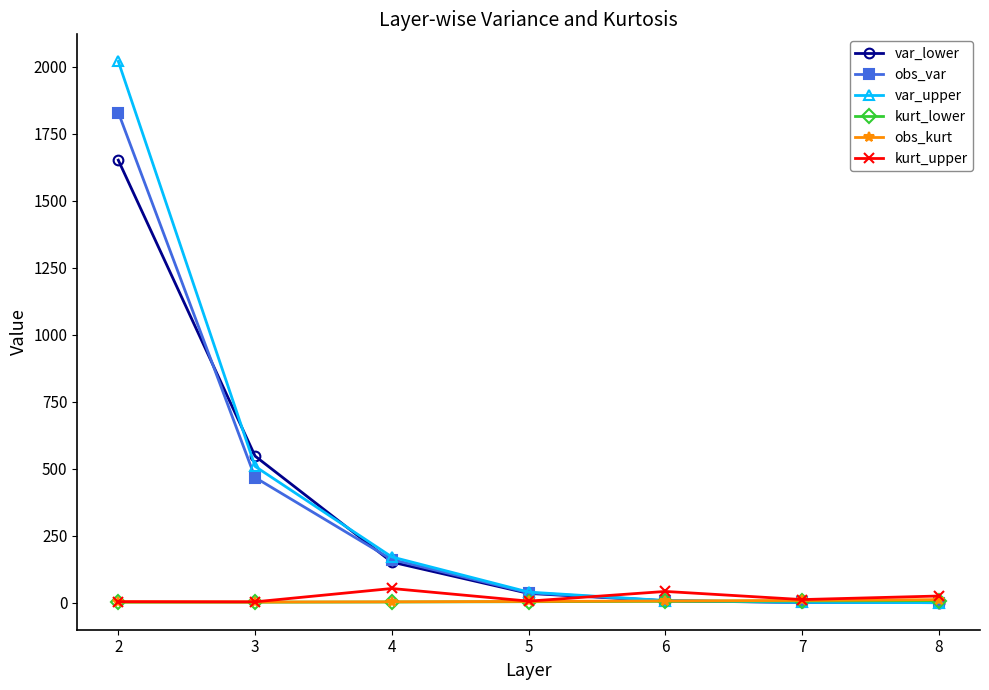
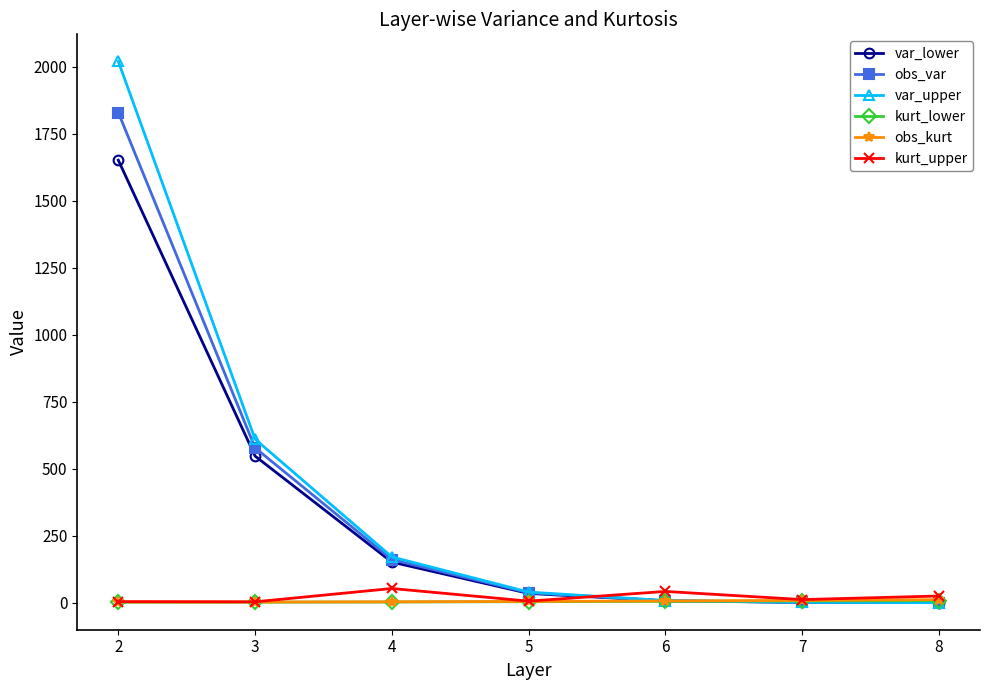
obs_var, 3: 470 -> 580
var_upper, 3: 510 -> 610
